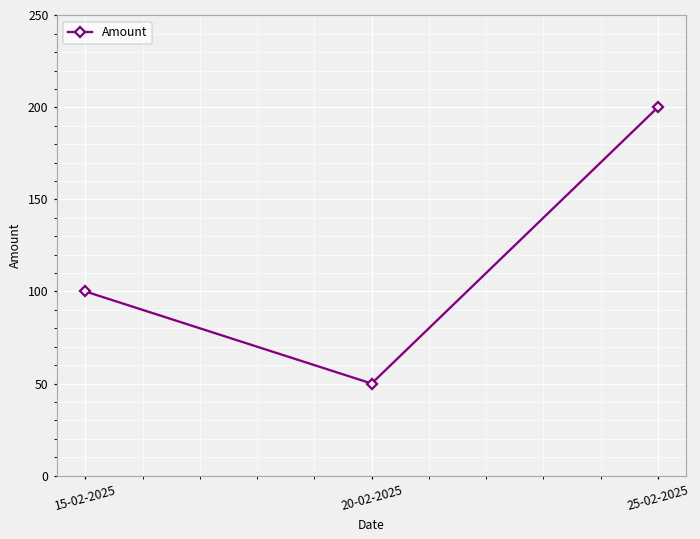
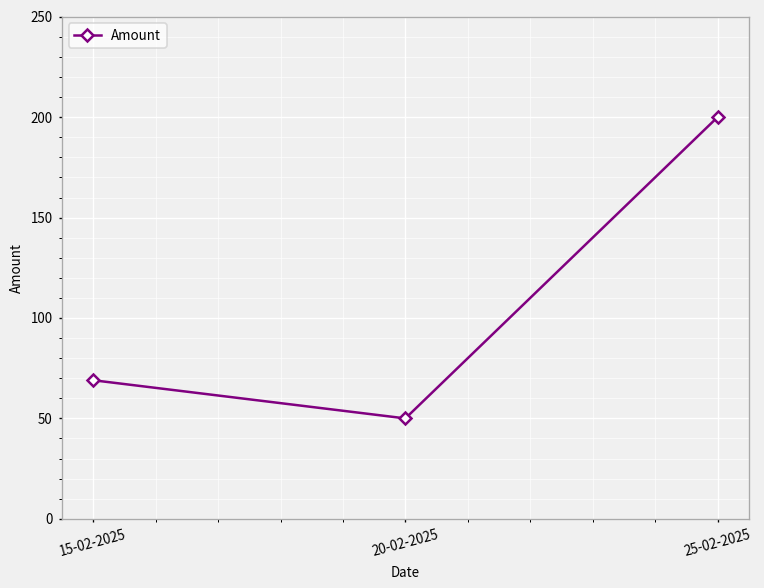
15-02-2025: 100 -> 69
